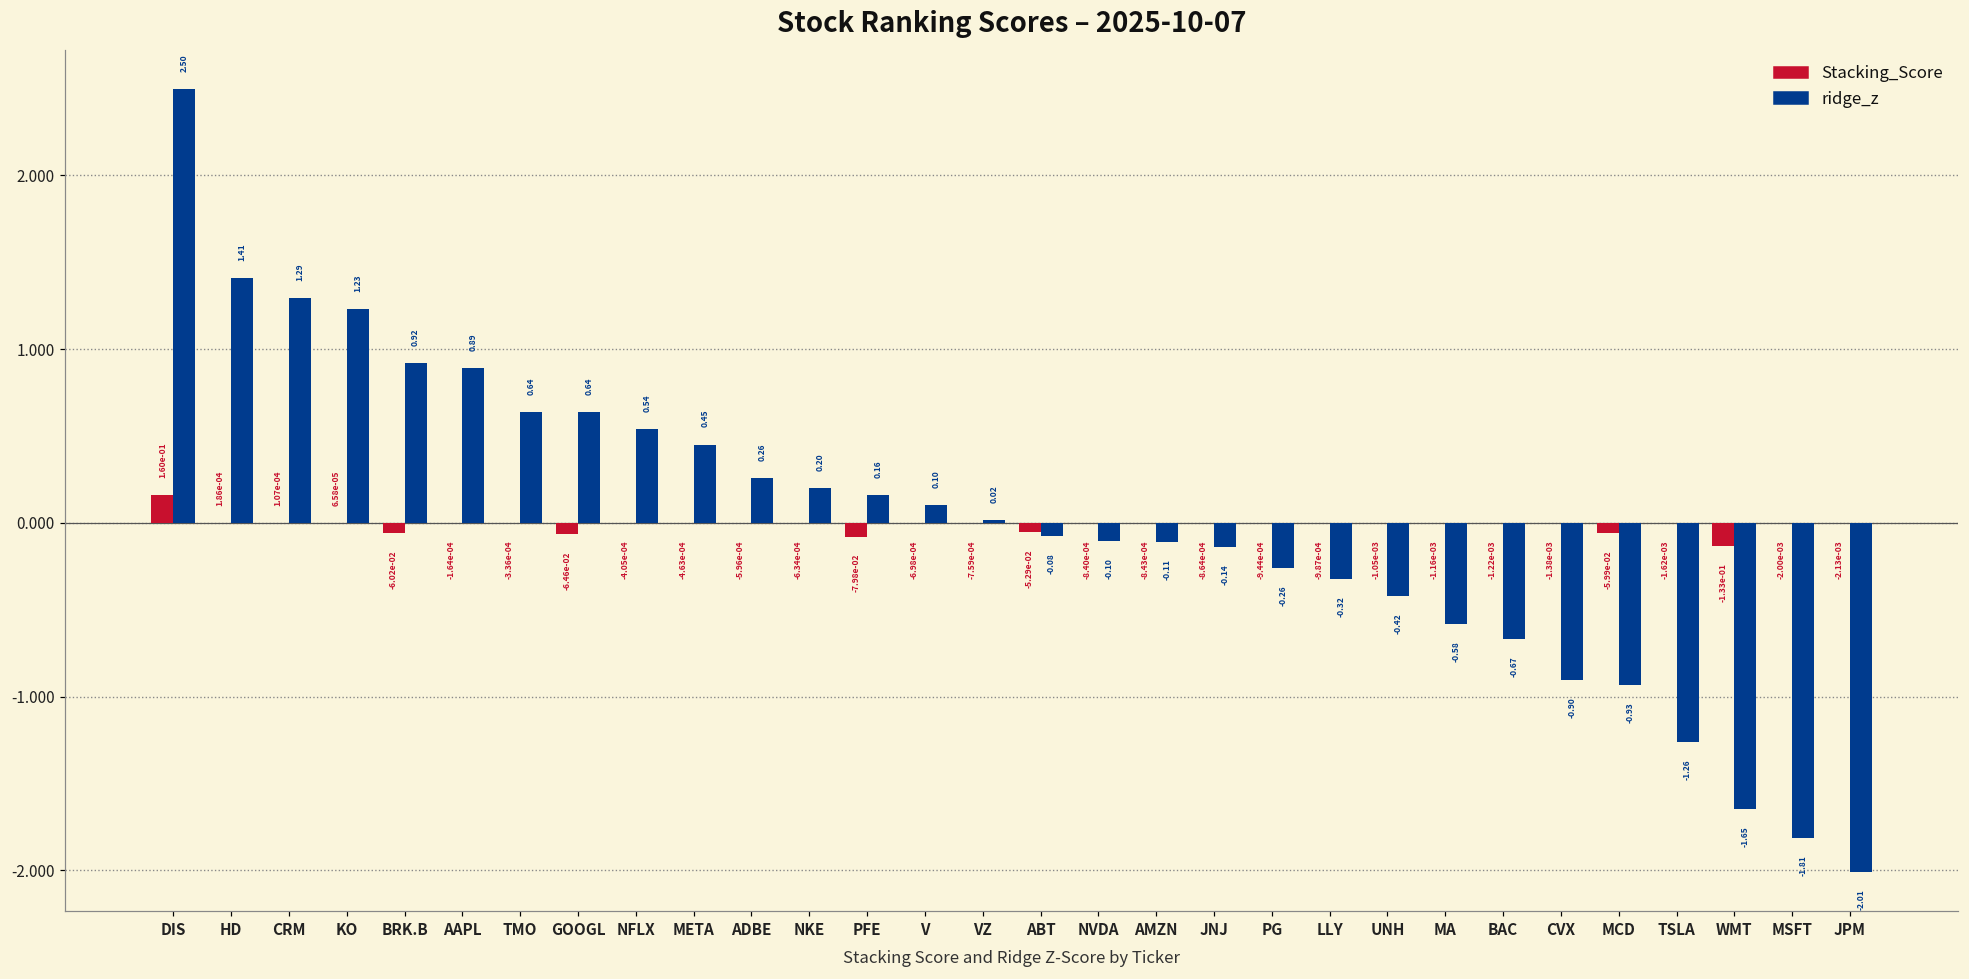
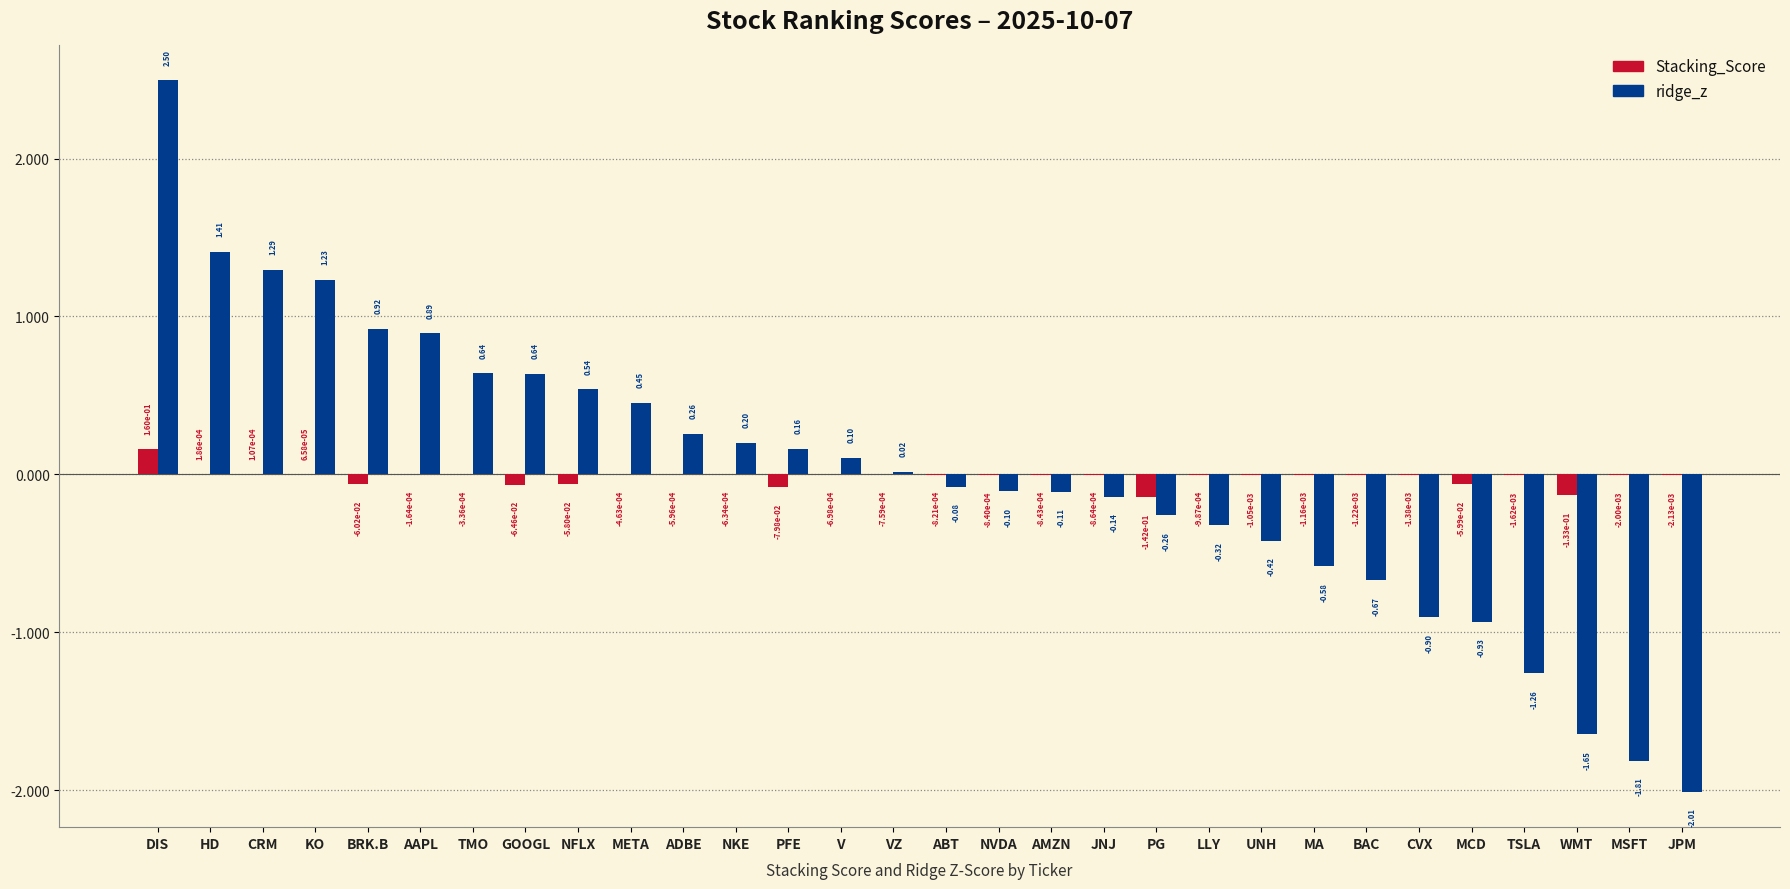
Stacking_Score, NFLX: -4.05e-04 -> -5.80e-02
Stacking_Score, ABT: -5.29e-02 -> -8.21e-04
Stacking_Score, PG: -9.44e-04 -> -1.42e-01
